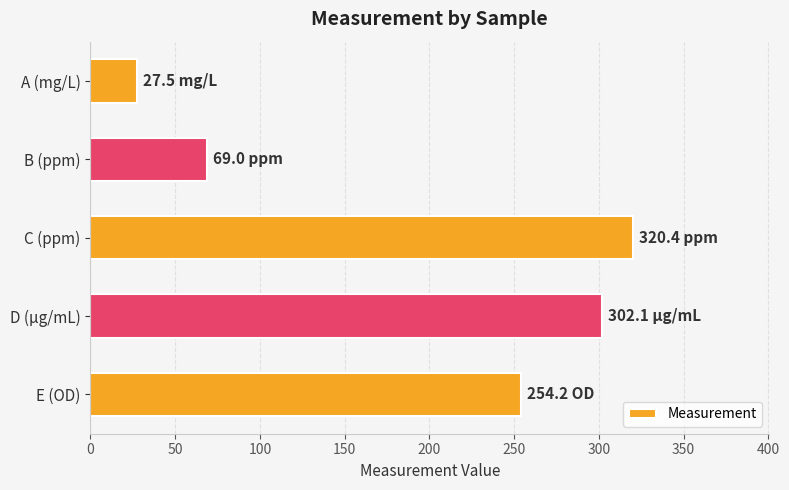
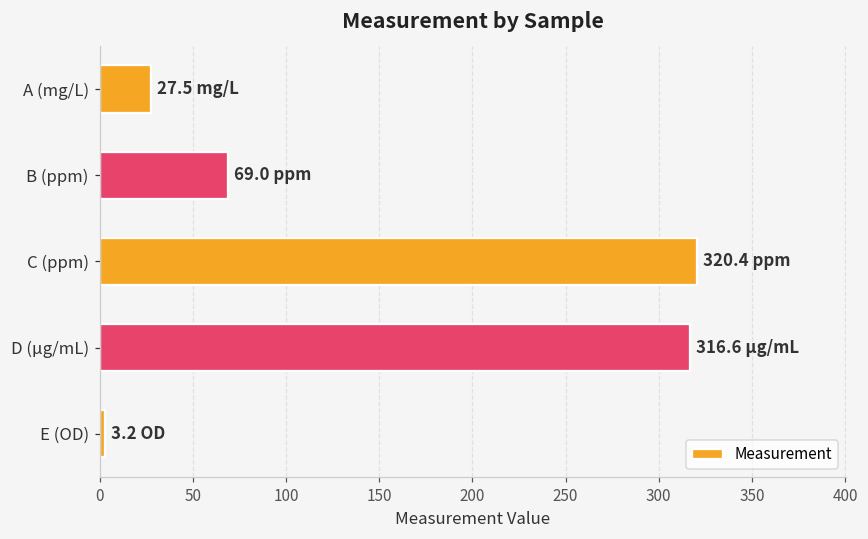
D (µg/mL): 302.1 -> 316.6
E (OD): 254.2 -> 3.2
